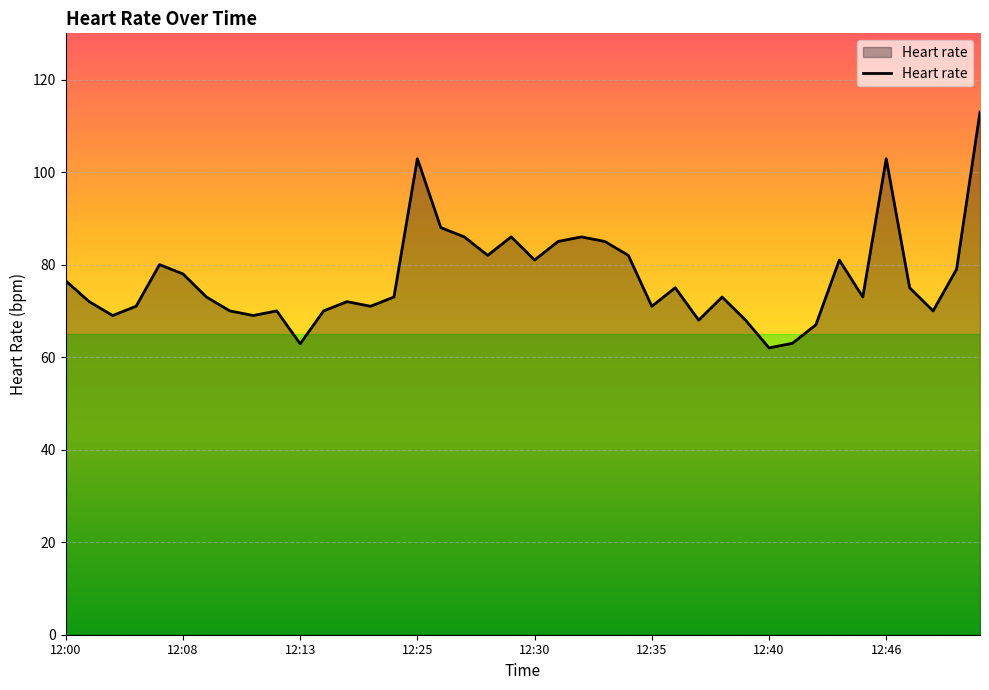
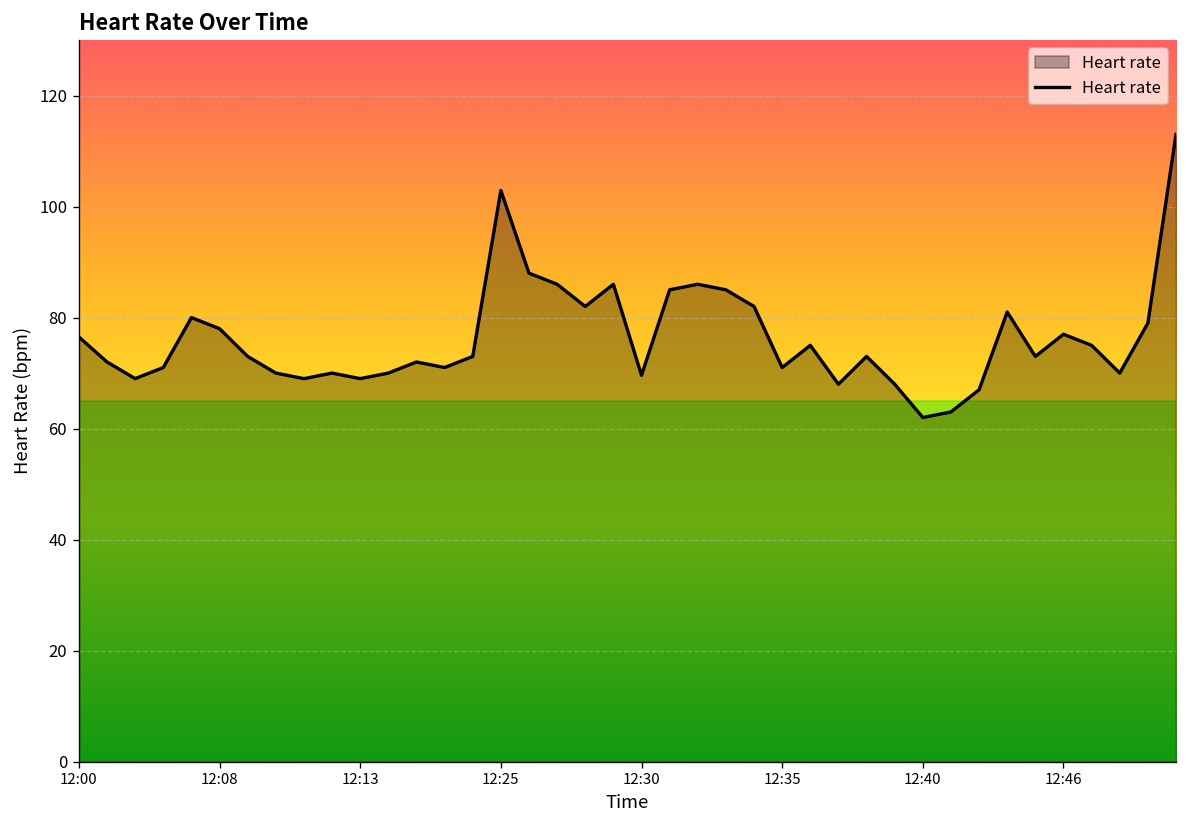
12:13: 63 -> 69
12:30: 81 -> 70
12:46: 103 -> 77
